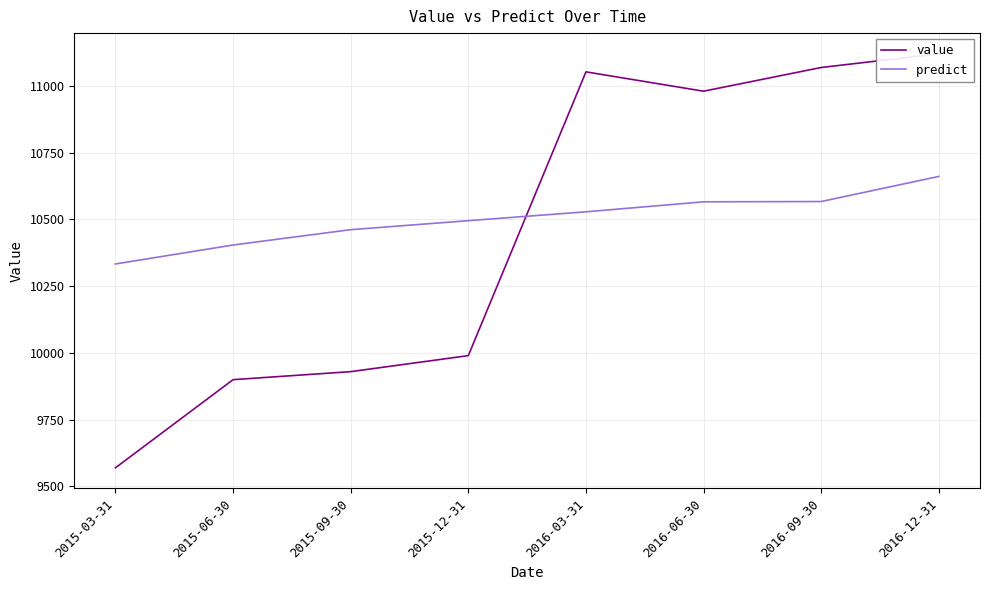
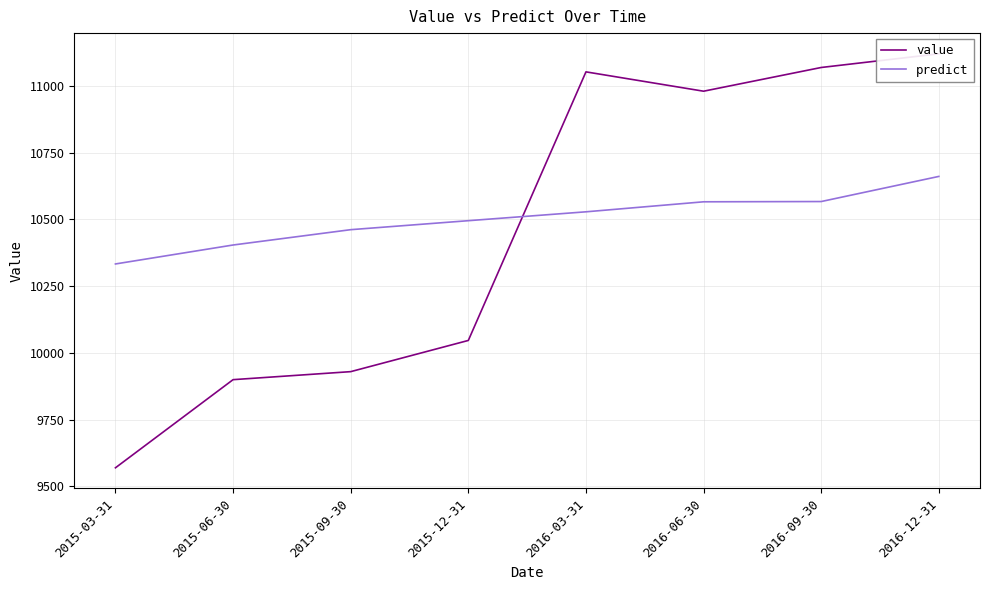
value, 2015-12-31: 9990 -> 10050
